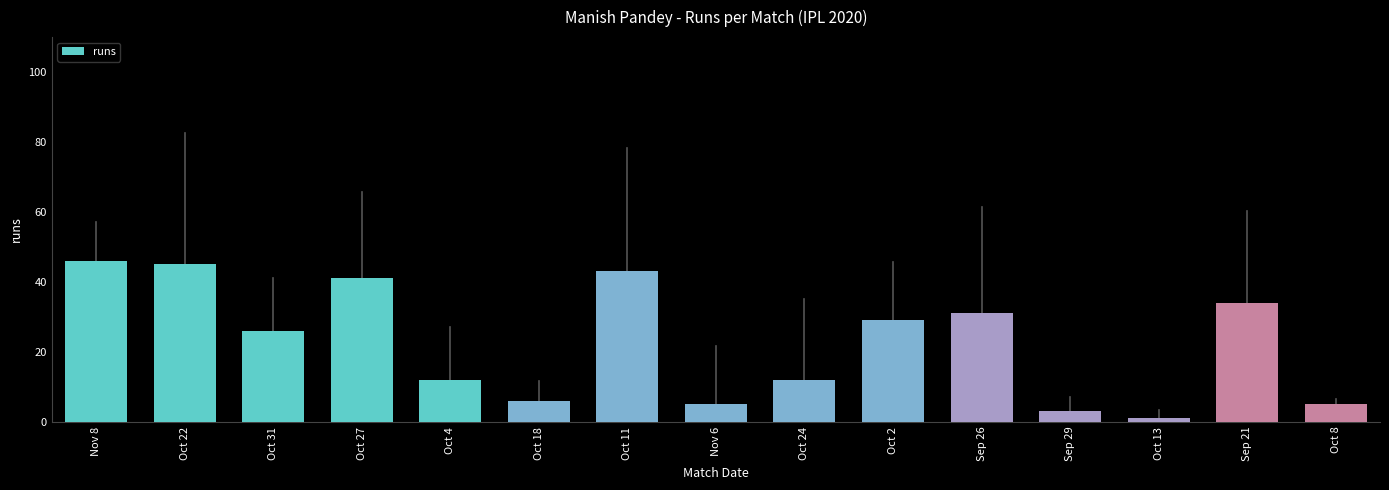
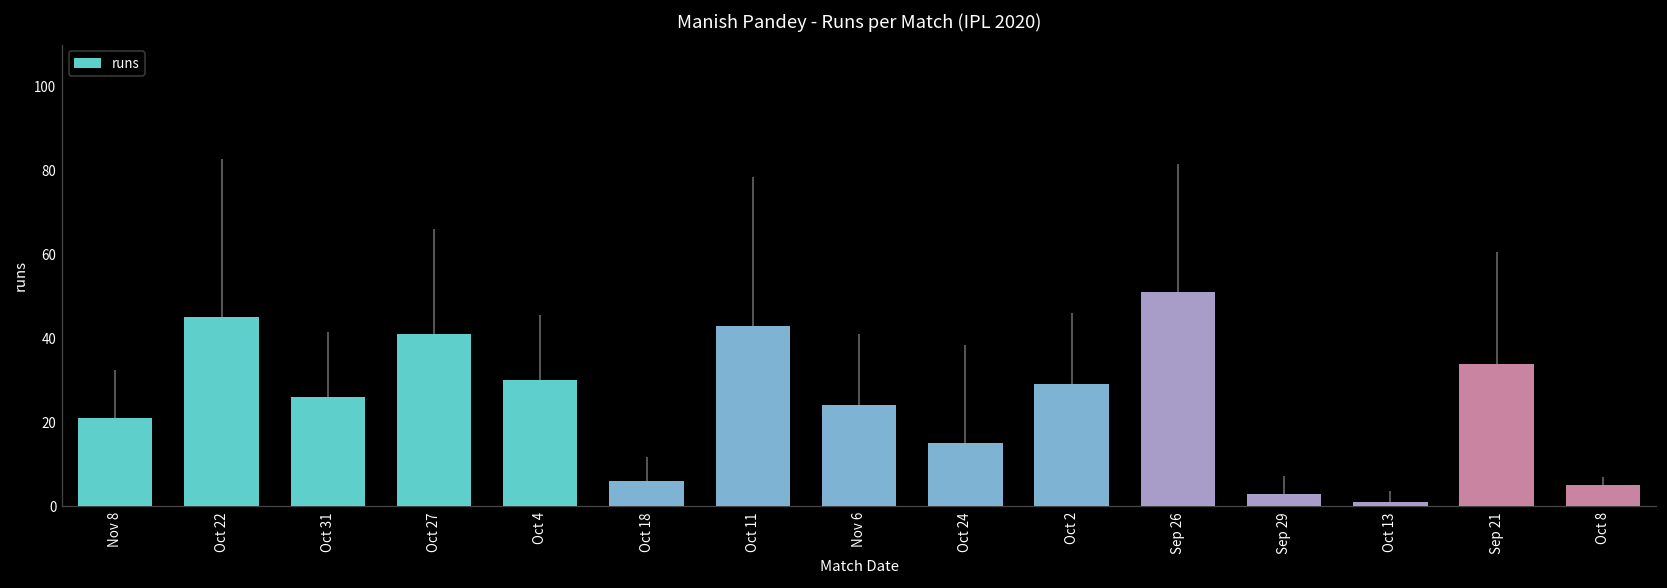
runs, Nov 8: 46 -> 21
runs, Oct 4: 12 -> 30
runs, Nov 6: 5 -> 24
runs, Oct 24: 12 -> 15
runs, Sep 26: 31 -> 51
